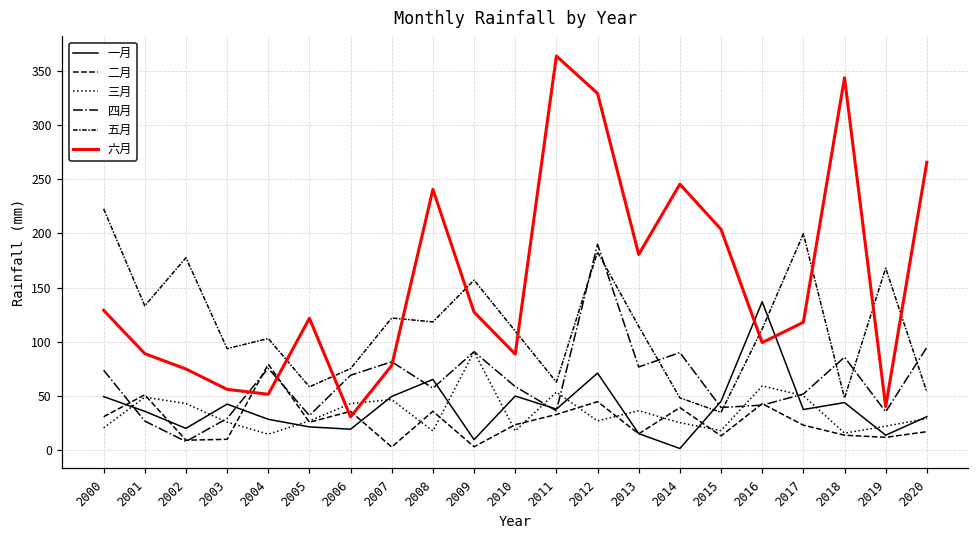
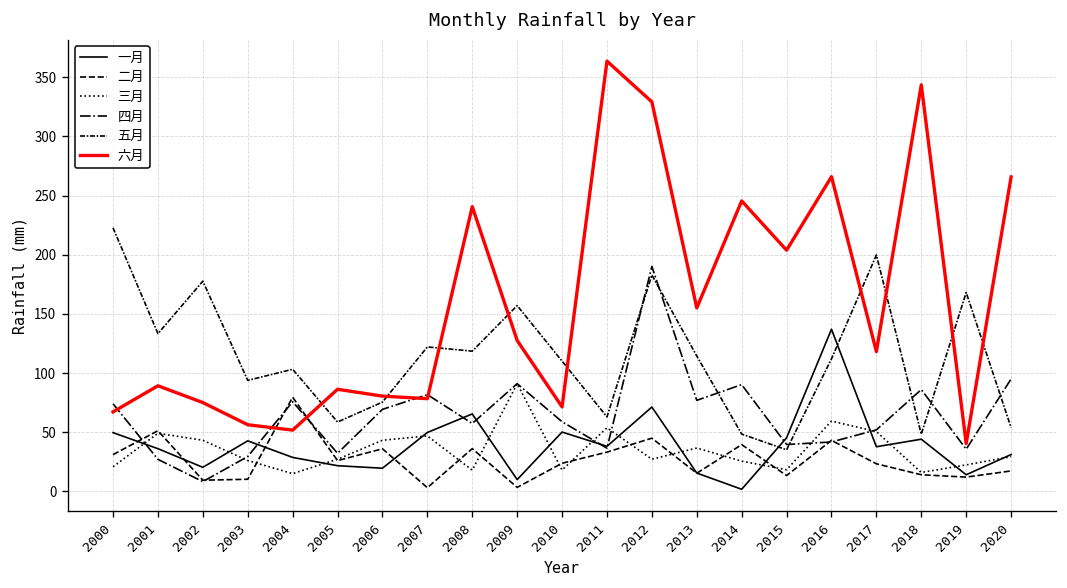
六月, 2000: 130 -> 70
六月, 2005: 120 -> 90
六月, 2006: 30 -> 80
六月, 2010: 90 -> 70
六月, 2013: 180 -> 160
六月, 2016: 100 -> 270
